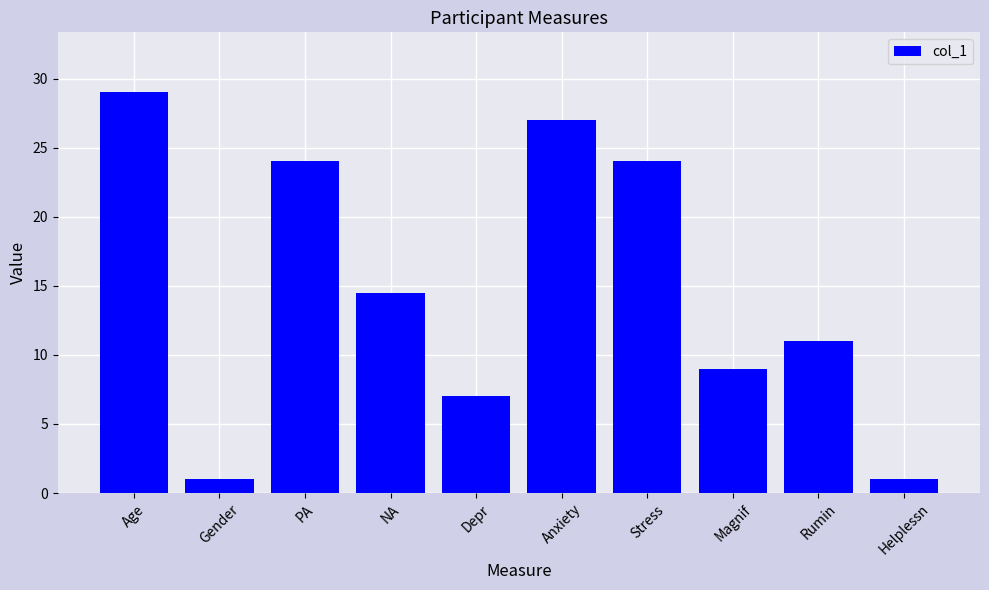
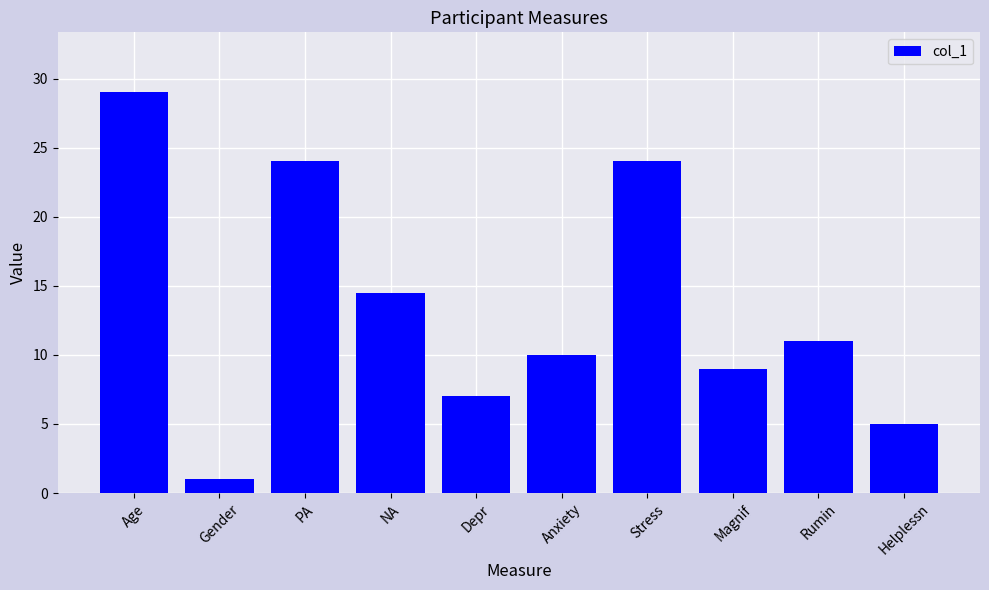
Anxiety: 27 -> 10
Helplessn: 1 -> 5
